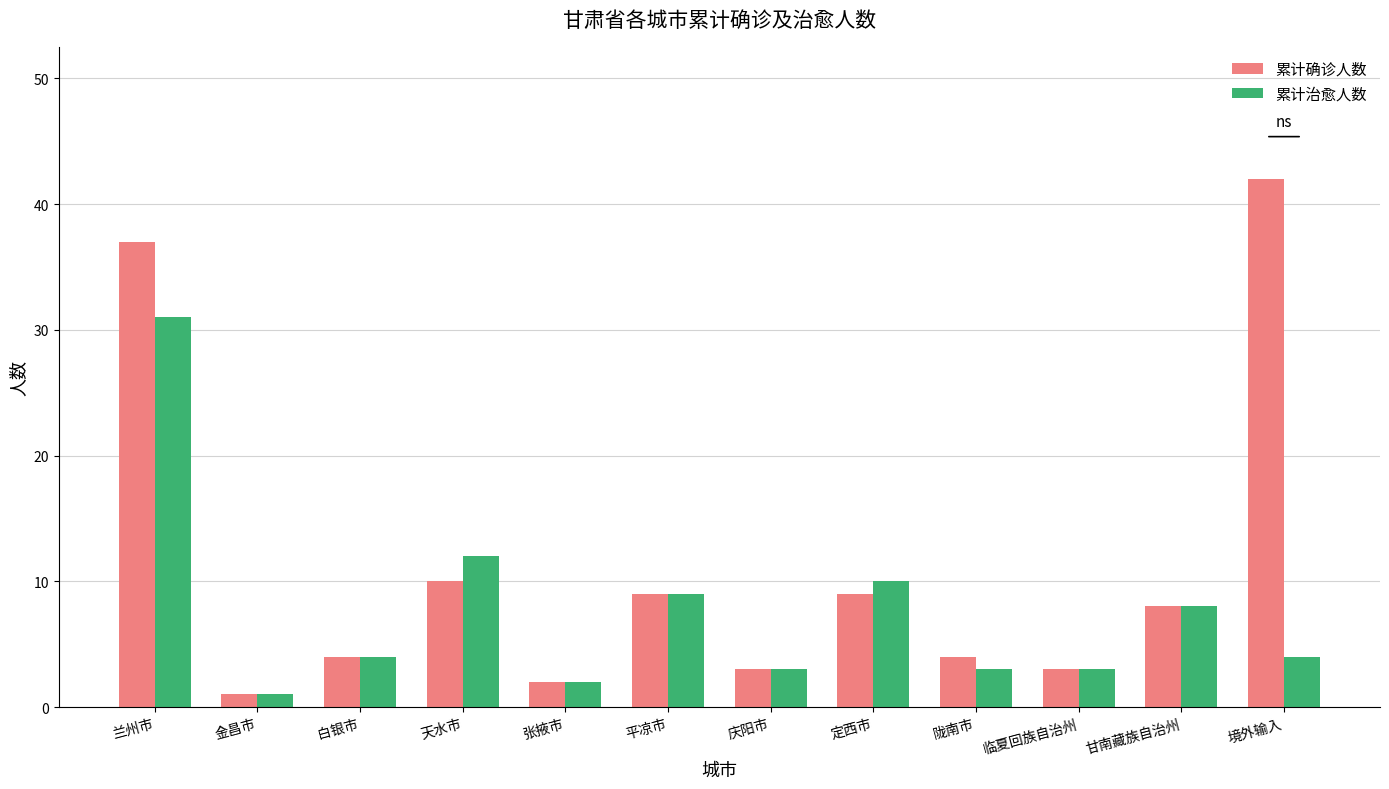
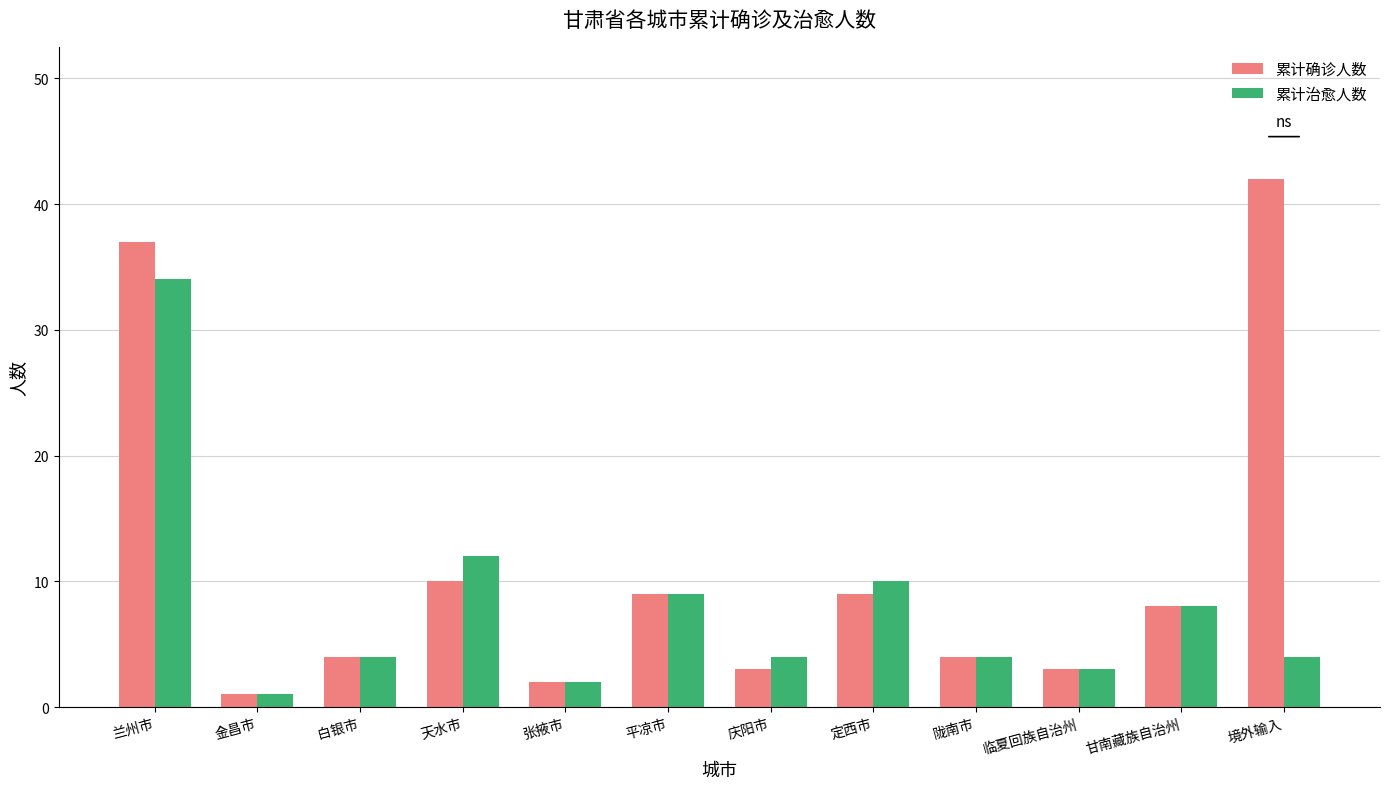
累计治愈人数, 兰州市: 31 -> 34
累计治愈人数, 庆阳市: 3 -> 4
累计治愈人数, 陇南市: 3 -> 4
